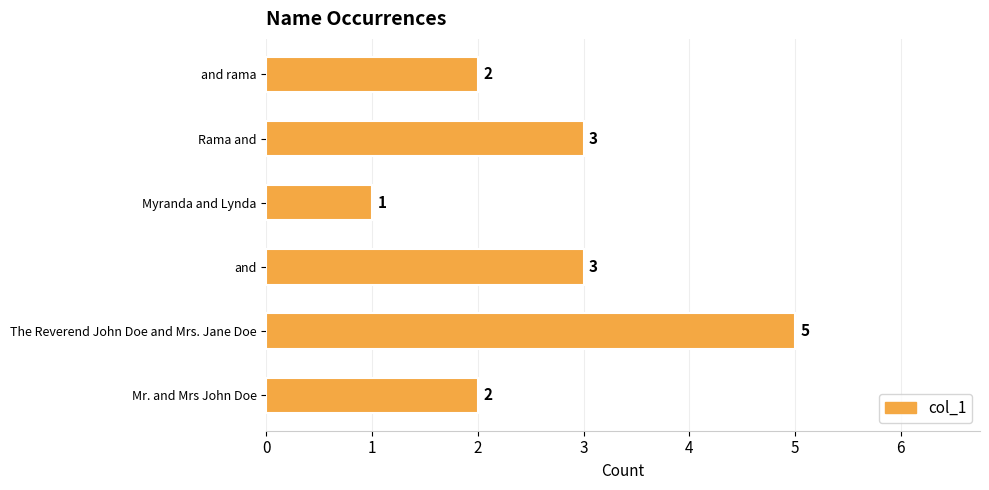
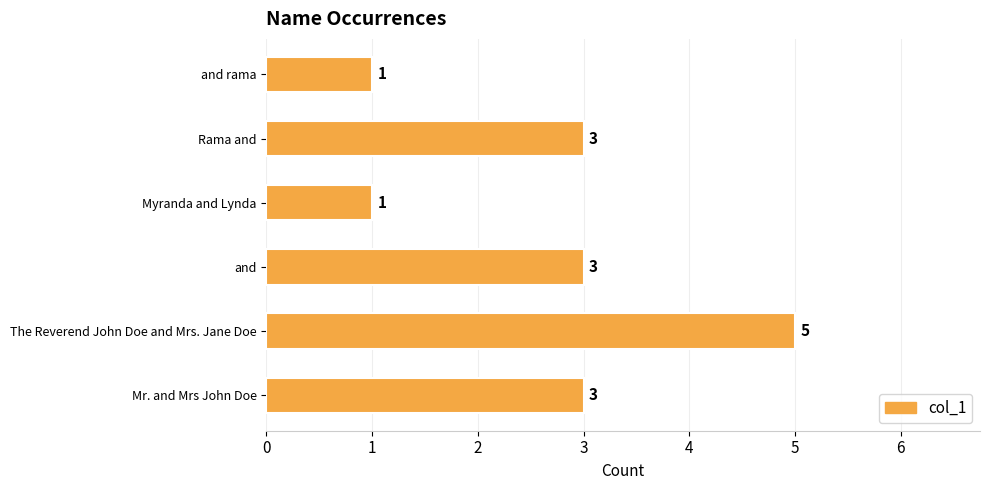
and rama: 2 -> 1
Mr. and Mrs John Doe: 2 -> 3
